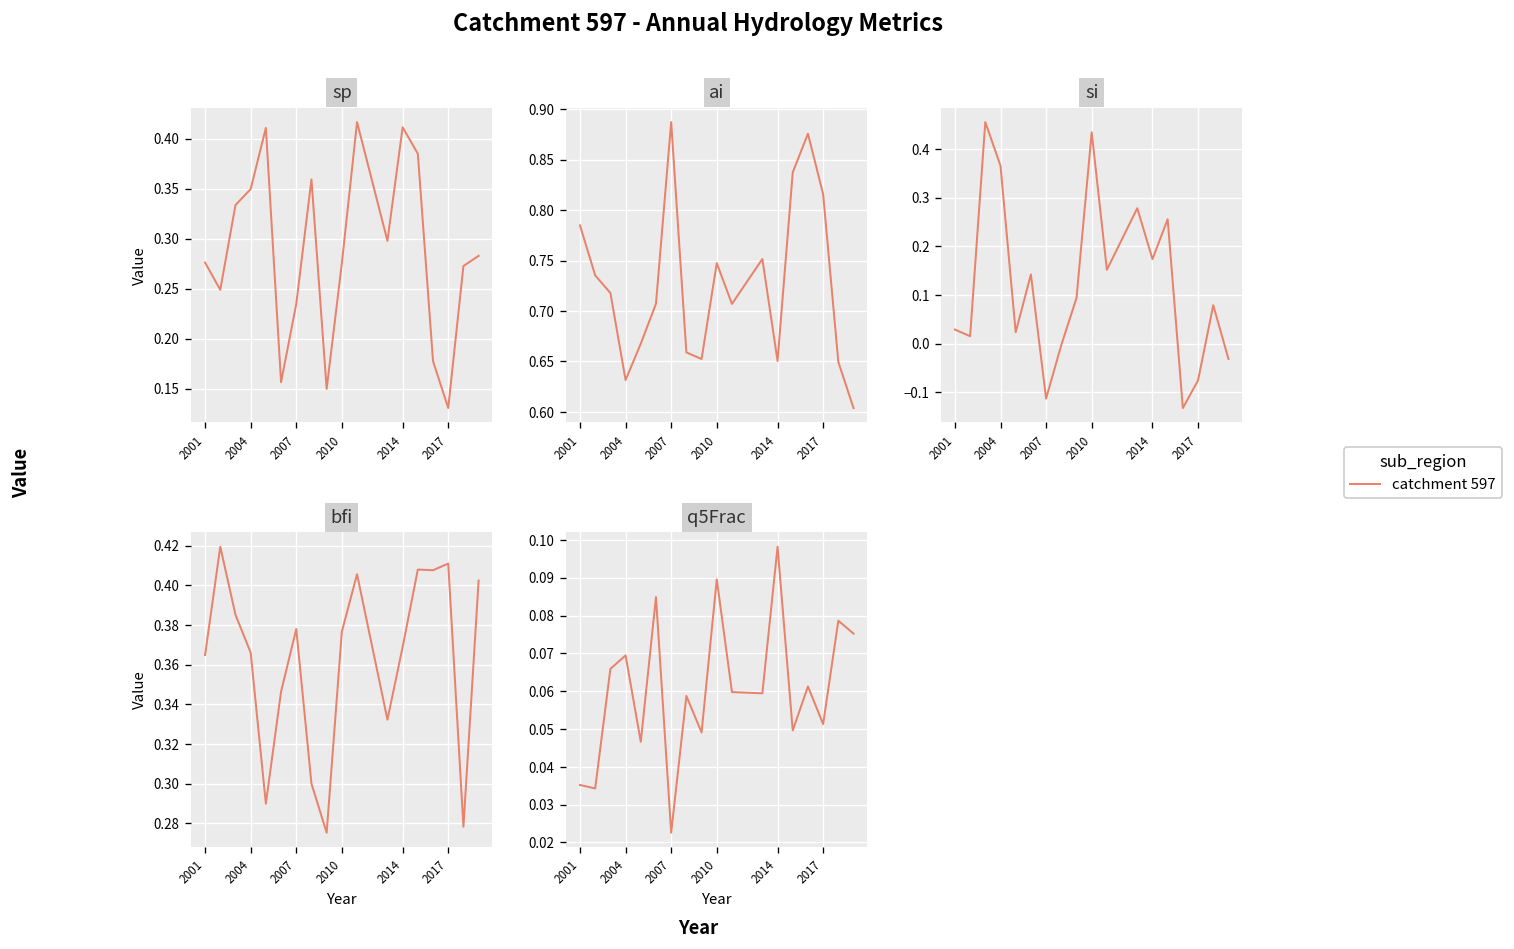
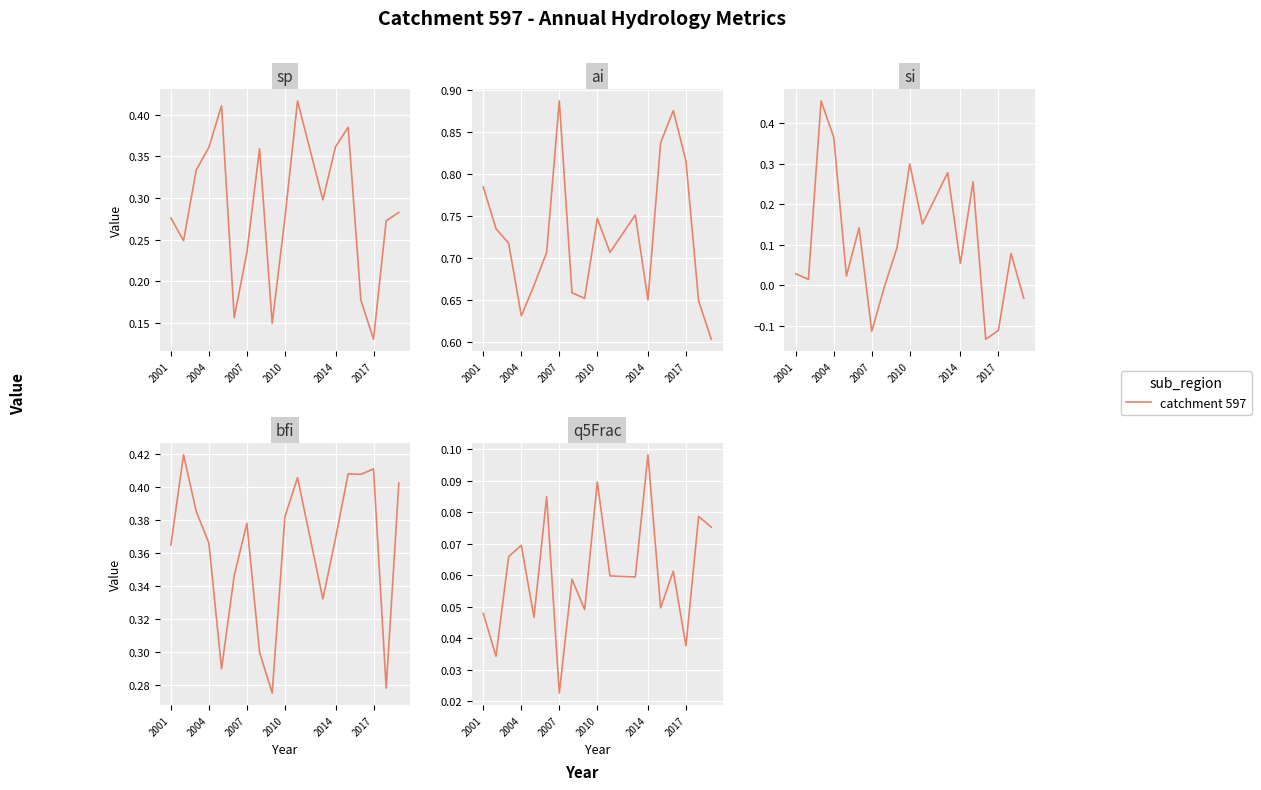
sp, 2004: 0.35 -> 0.36
sp, 2014: 0.41 -> 0.36
si, 2010: 0.43 -> 0.30
si, 2014: 0.17 -> 0.05
si, 2017: -0.08 -> -0.11
bfi, 2010: 0.377 -> 0.382
q5Frac, 2001: 0.035 -> 0.048
q5Frac, 2017: 0.051 -> 0.038
